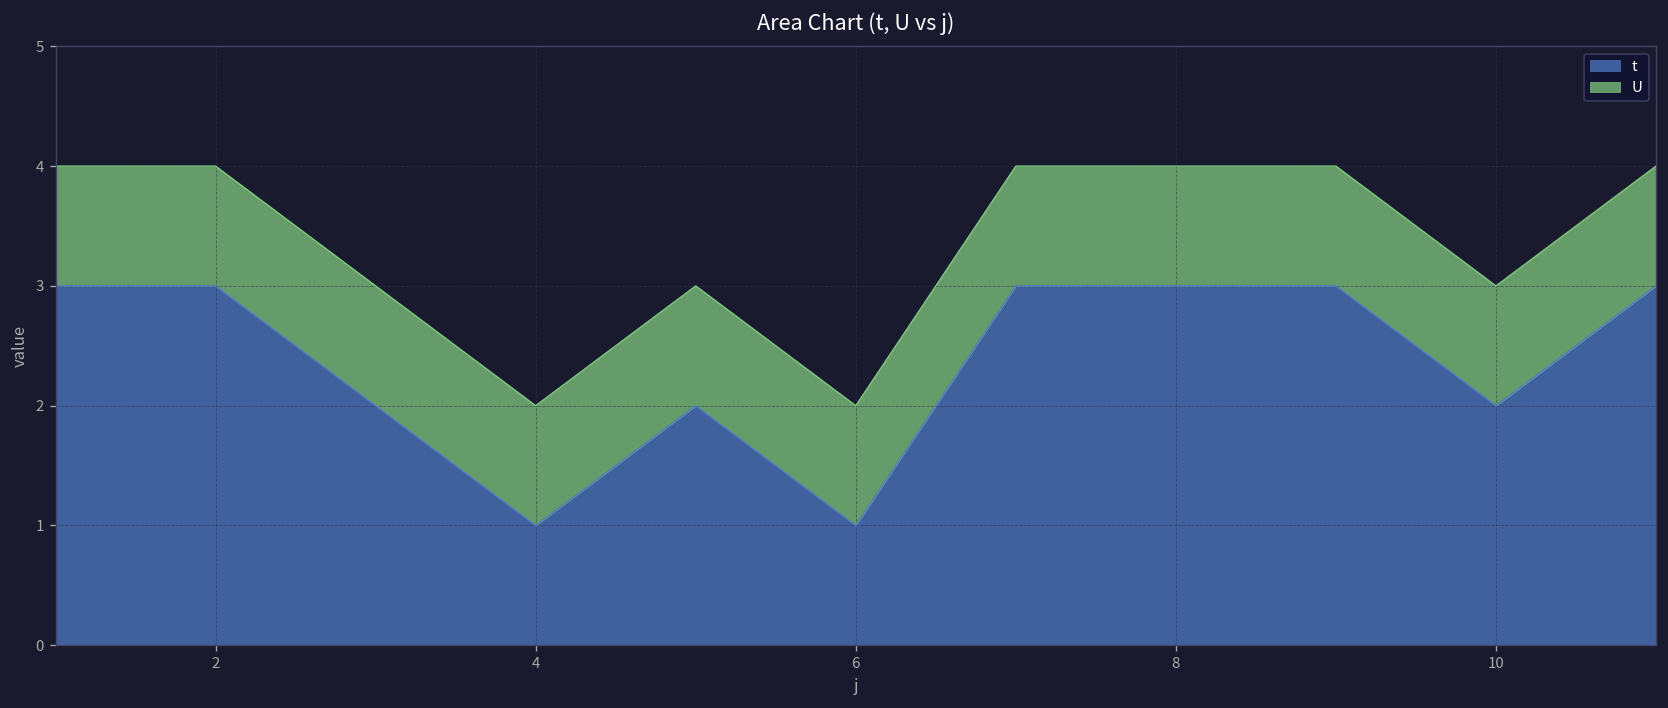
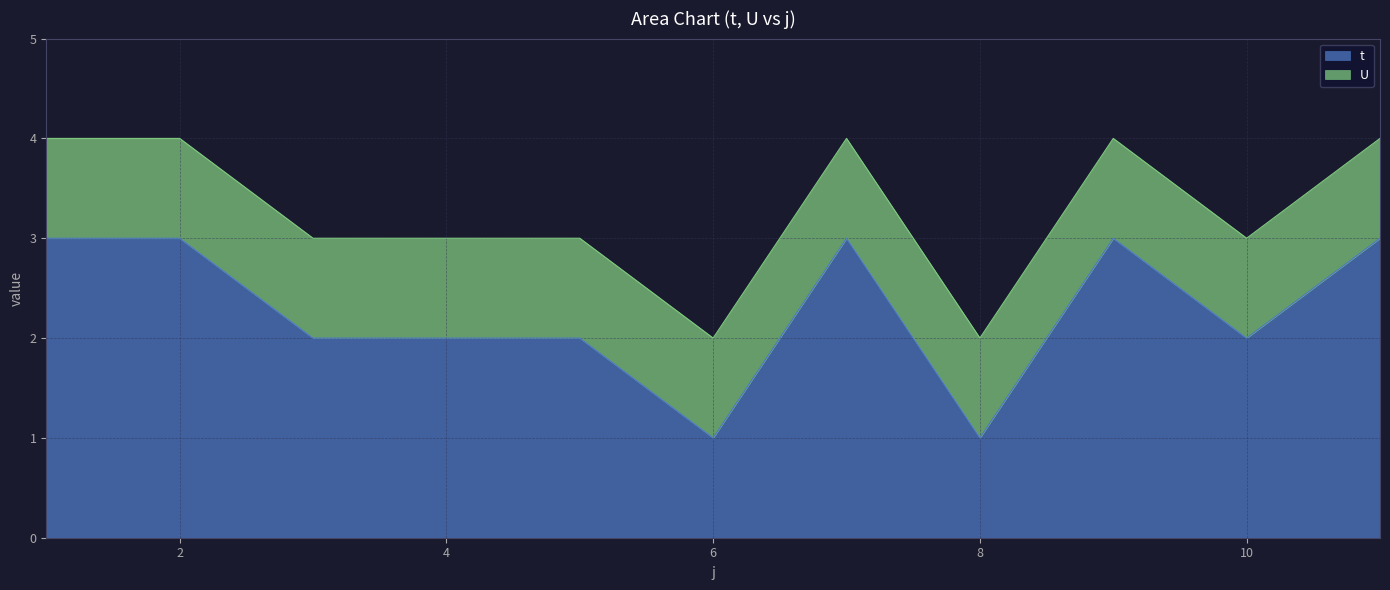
t, 4: 1 -> 2
t, 8: 3 -> 1
